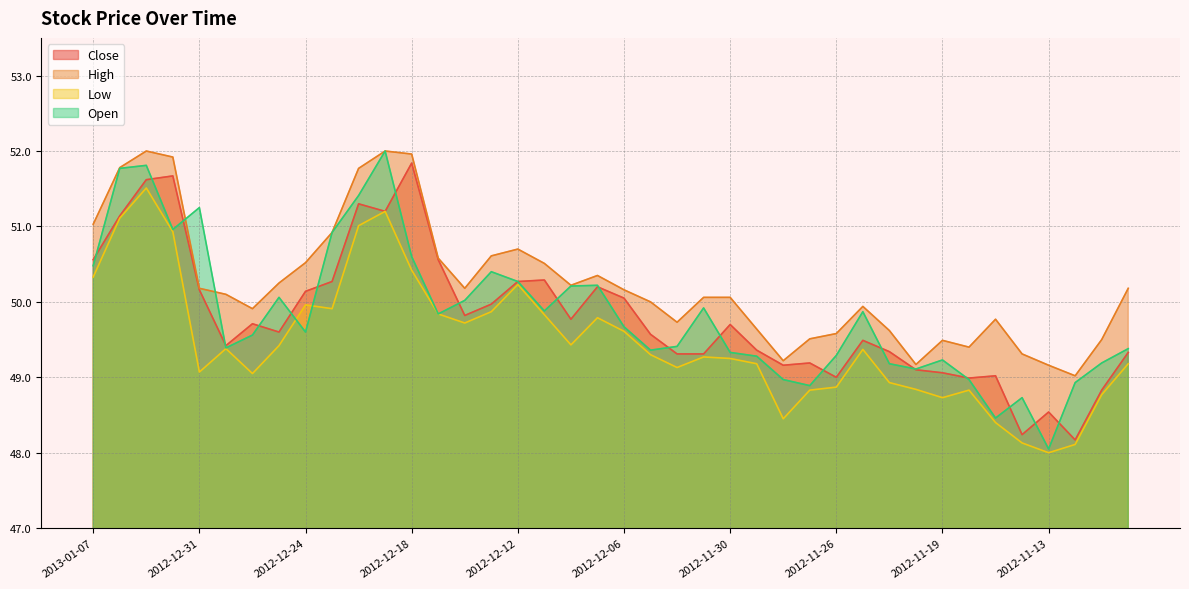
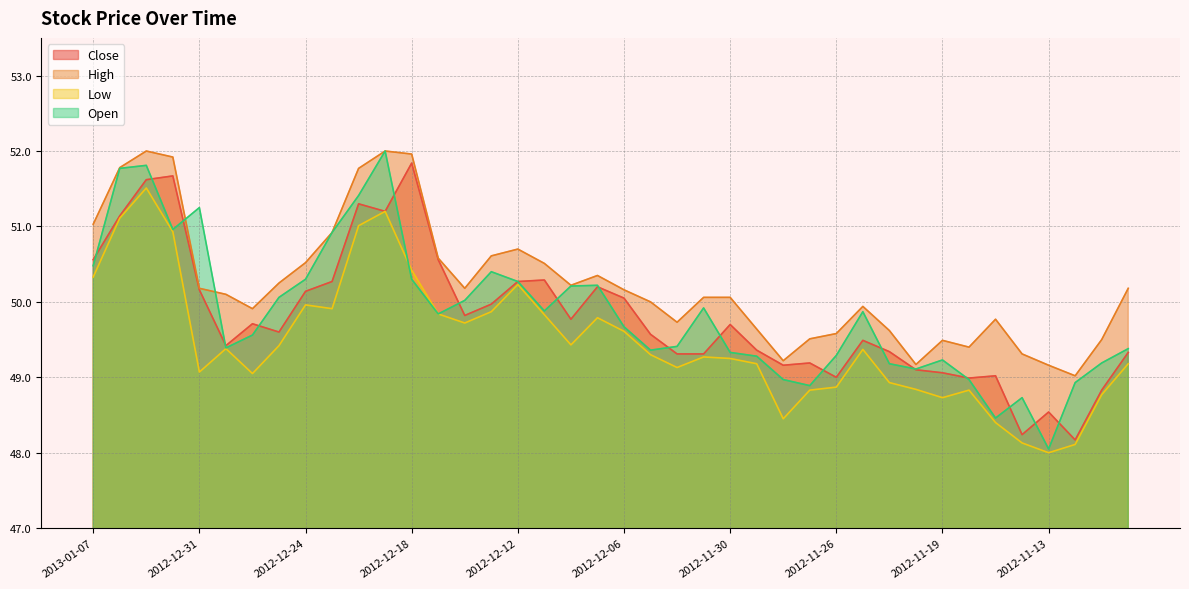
Open, 2012-12-24: 49.6 -> 50.3
Open, 2012-12-18: 50.6 -> 50.3
